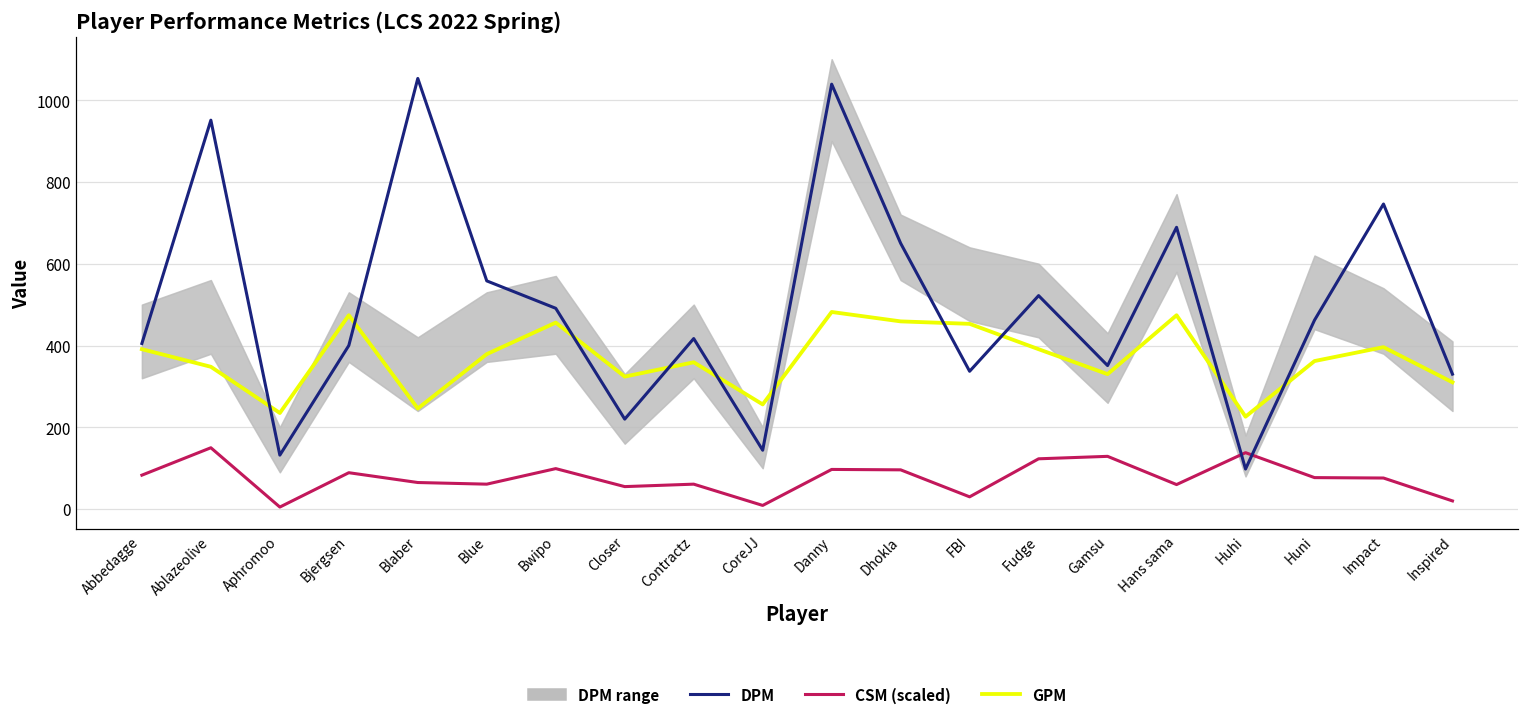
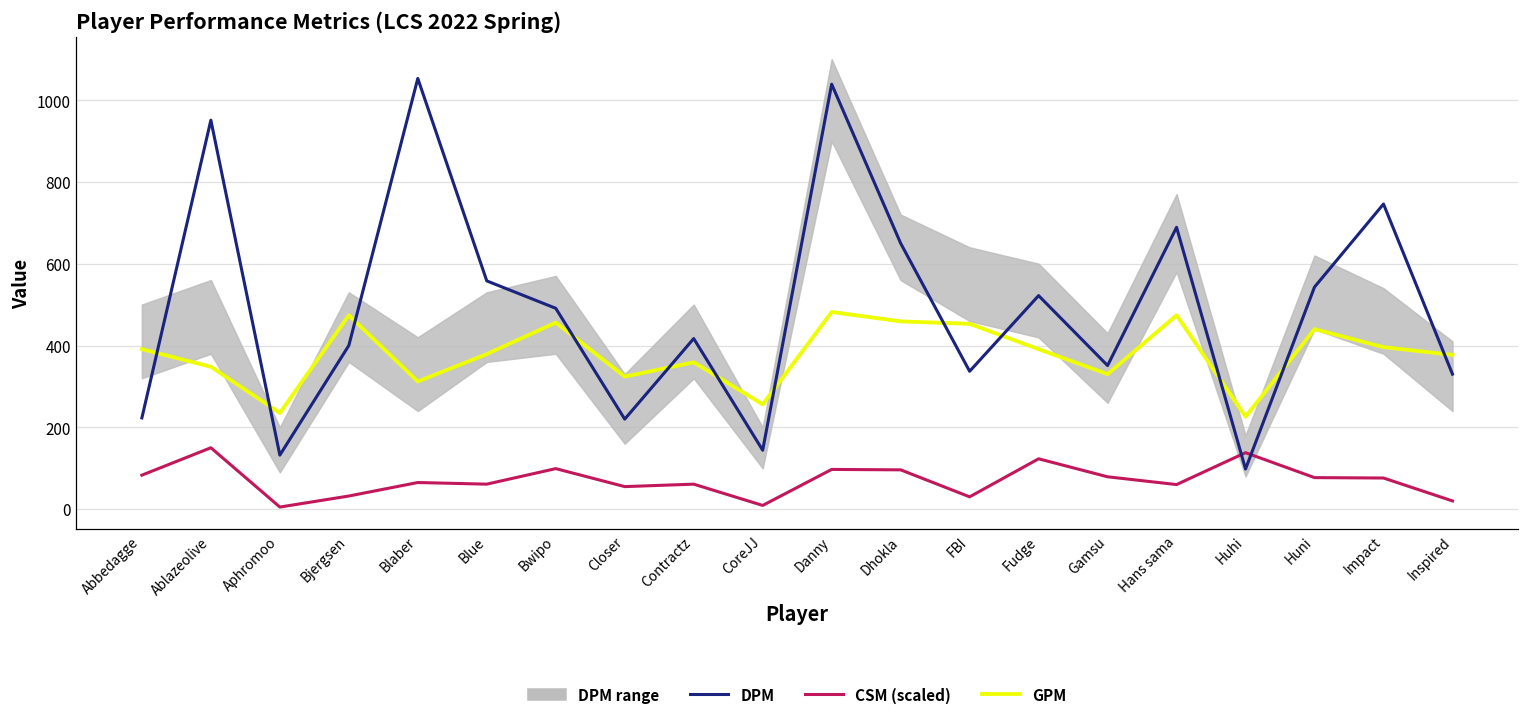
DPM, Abbedagge: 410 -> 220
CSM (scaled), Bjergsen: 90 -> 30
GPM, Blaber: 250 -> 310
CSM (scaled), Gamsu: 130 -> 80
GPM, Huni: 360 -> 440
DPM, Huni: 460 -> 540
GPM, Inspired: 310 -> 380
